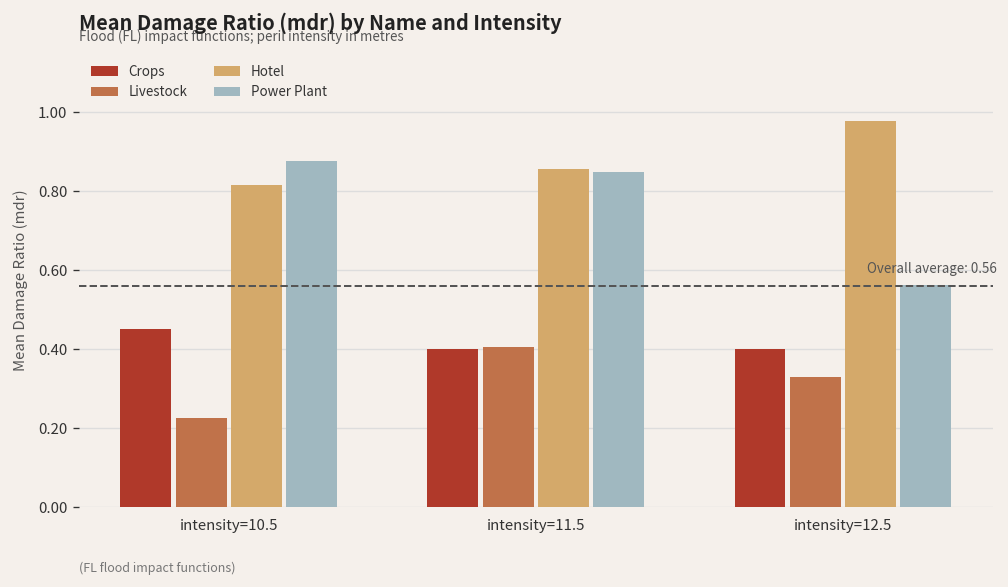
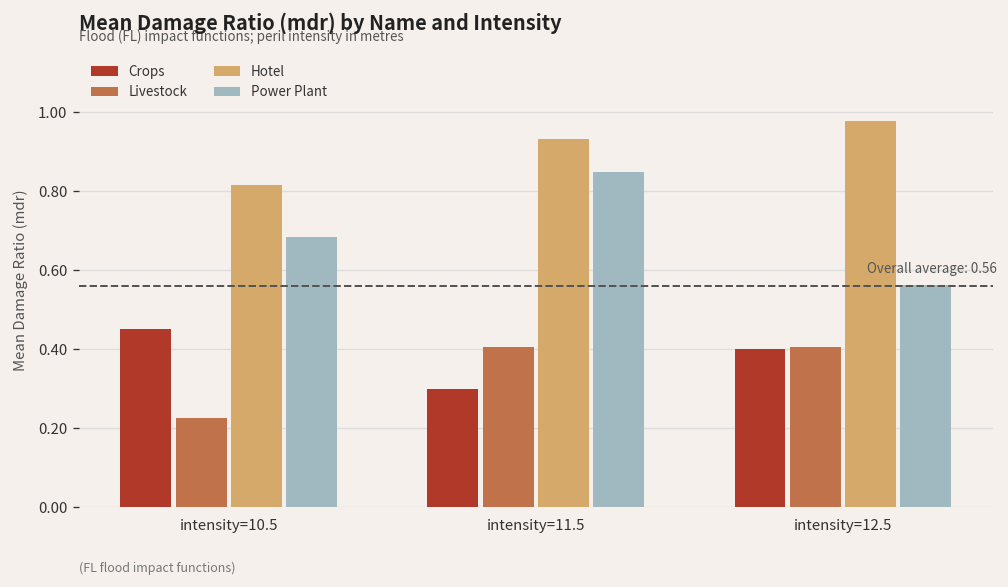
Power Plant, intensity=10.5: 0.87 -> 0.68
Crops, intensity=11.5: 0.4 -> 0.3
Hotel, intensity=11.5: 0.86 -> 0.93
Livestock, intensity=12.5: 0.33 -> 0.41
